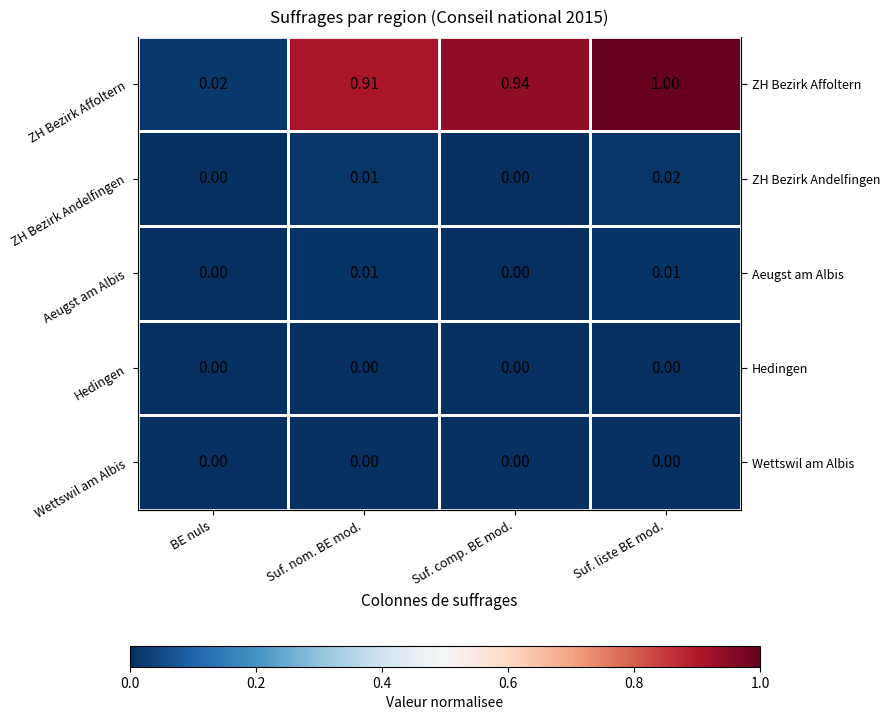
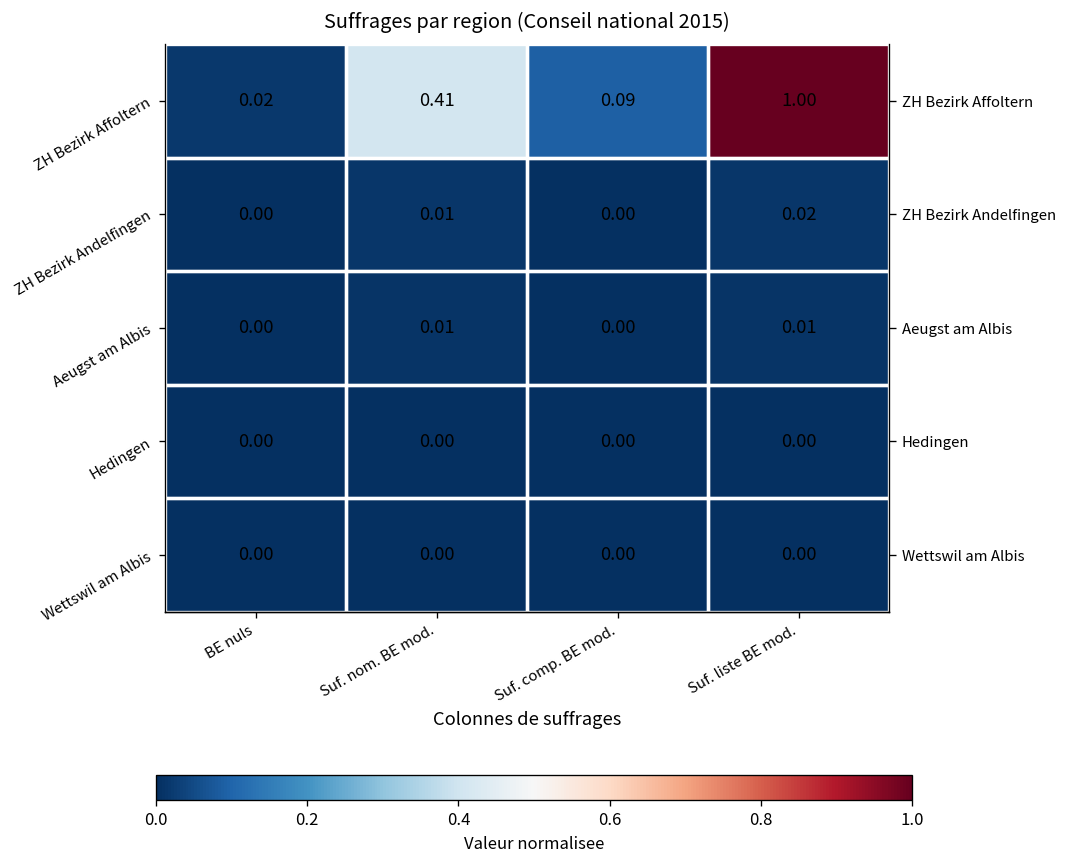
ZH Bezirk Affoltern, Suf. nom. BE mod.: 0.91 -> 0.41
ZH Bezirk Affoltern, Suf. comp. BE mod.: 0.94 -> 0.09
